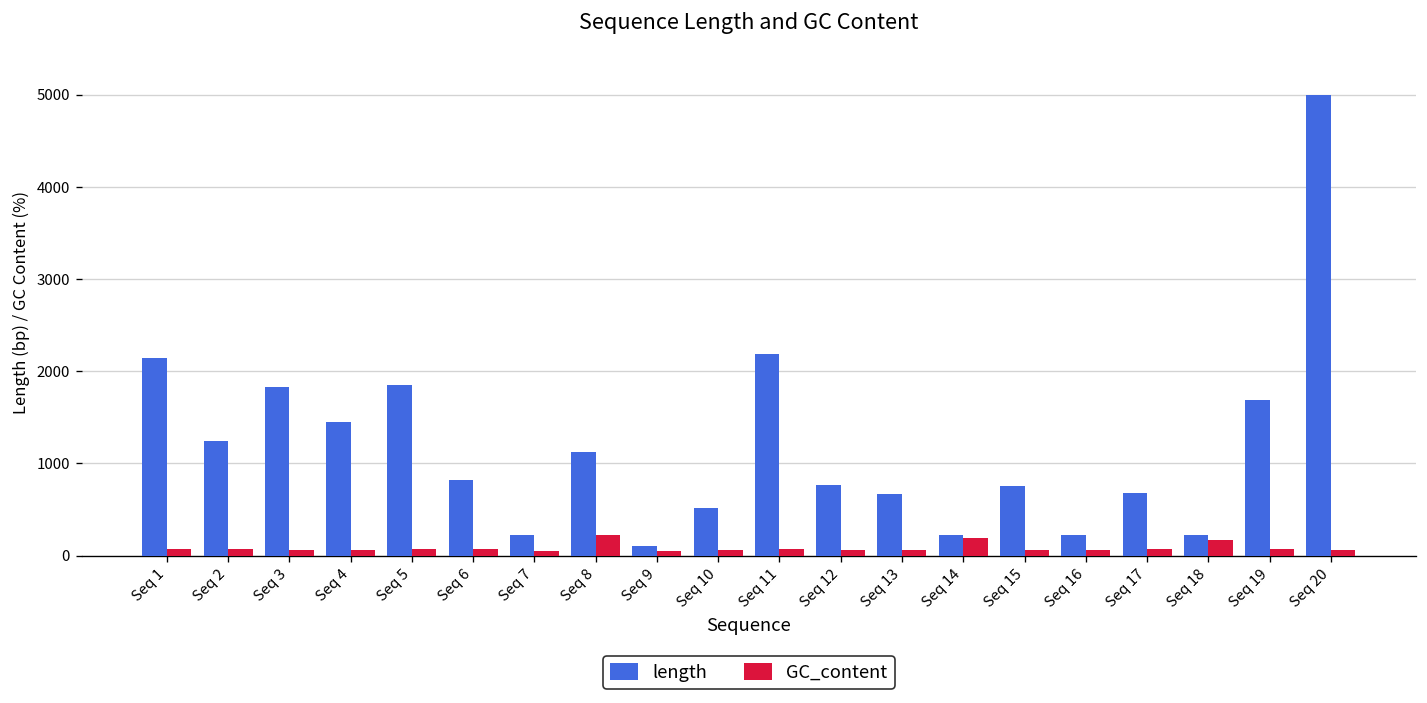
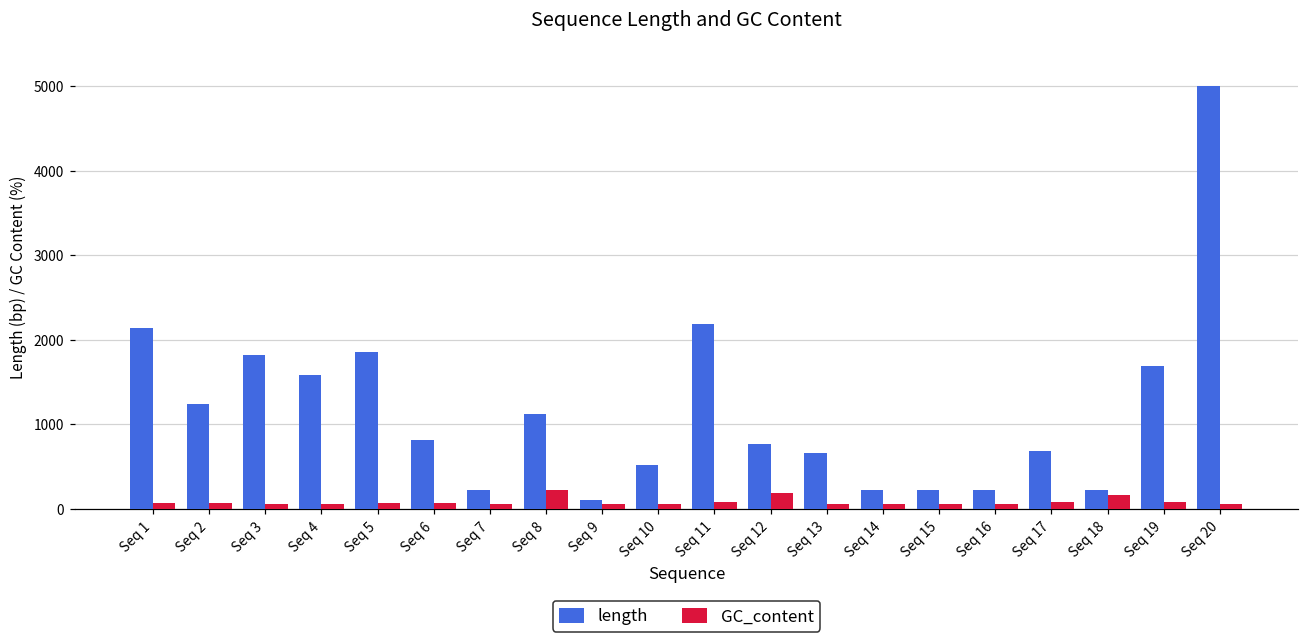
length, Seq 4: 1400 -> 1600
GC_content, Seq 12: 100 -> 200
GC_content, Seq 14: 200 -> 100
length, Seq 15: 800 -> 200
